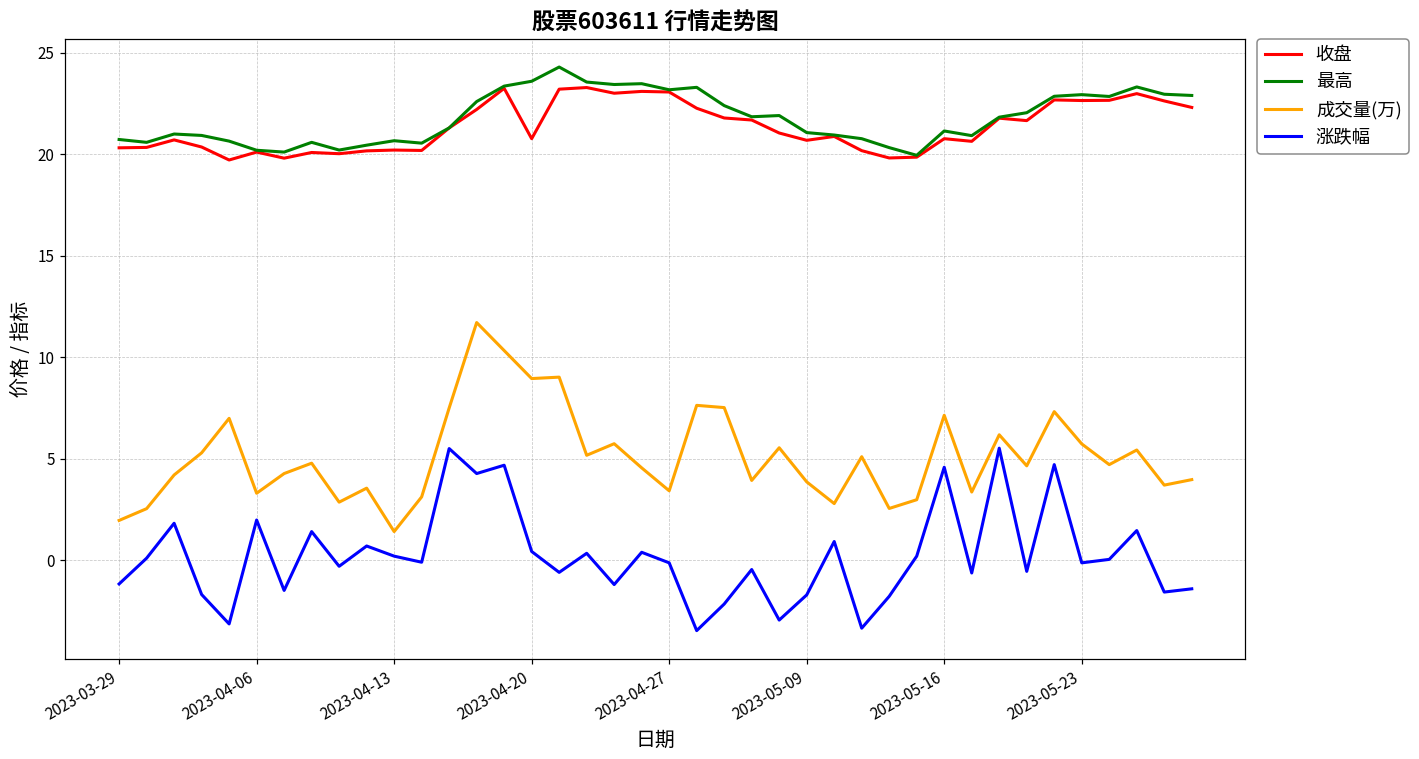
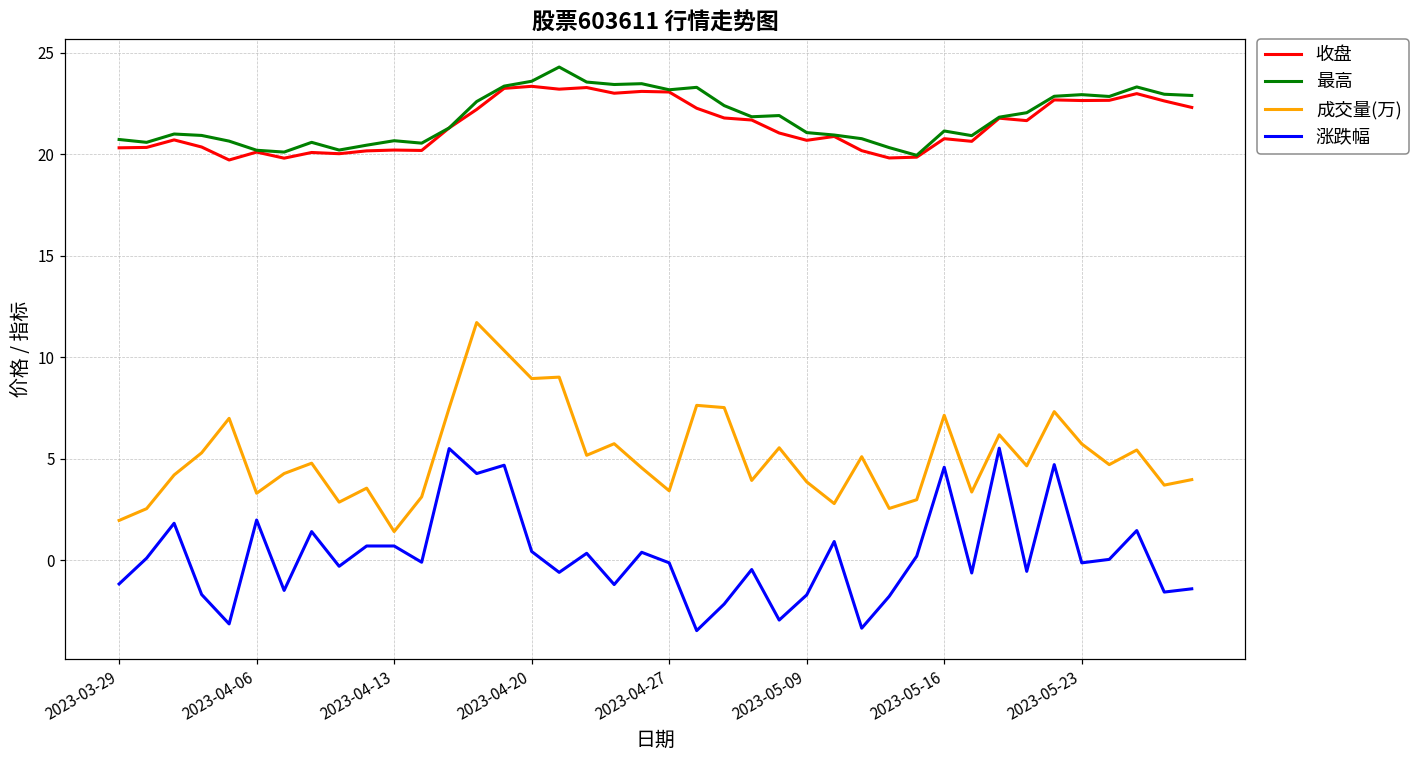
涨跌幅, 2023-04-13: 0.2 -> 0.7
收盘, 2023-04-20: 20.8 -> 23.4
